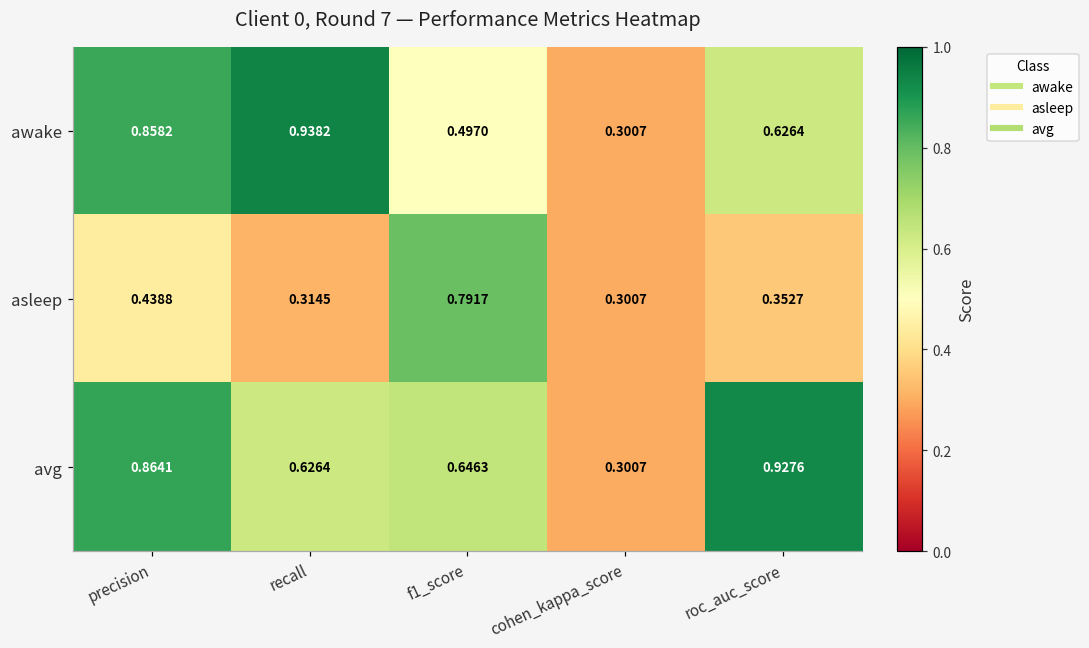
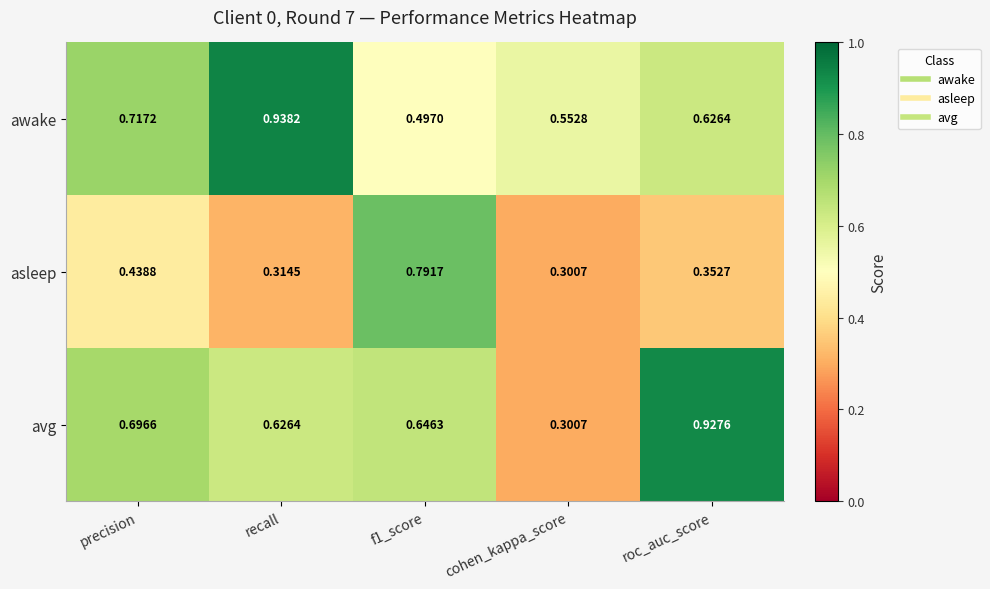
awake, precision: 0.8582 -> 0.7172
awake, cohen_kappa_score: 0.3007 -> 0.5528
avg, precision: 0.8641 -> 0.6966
